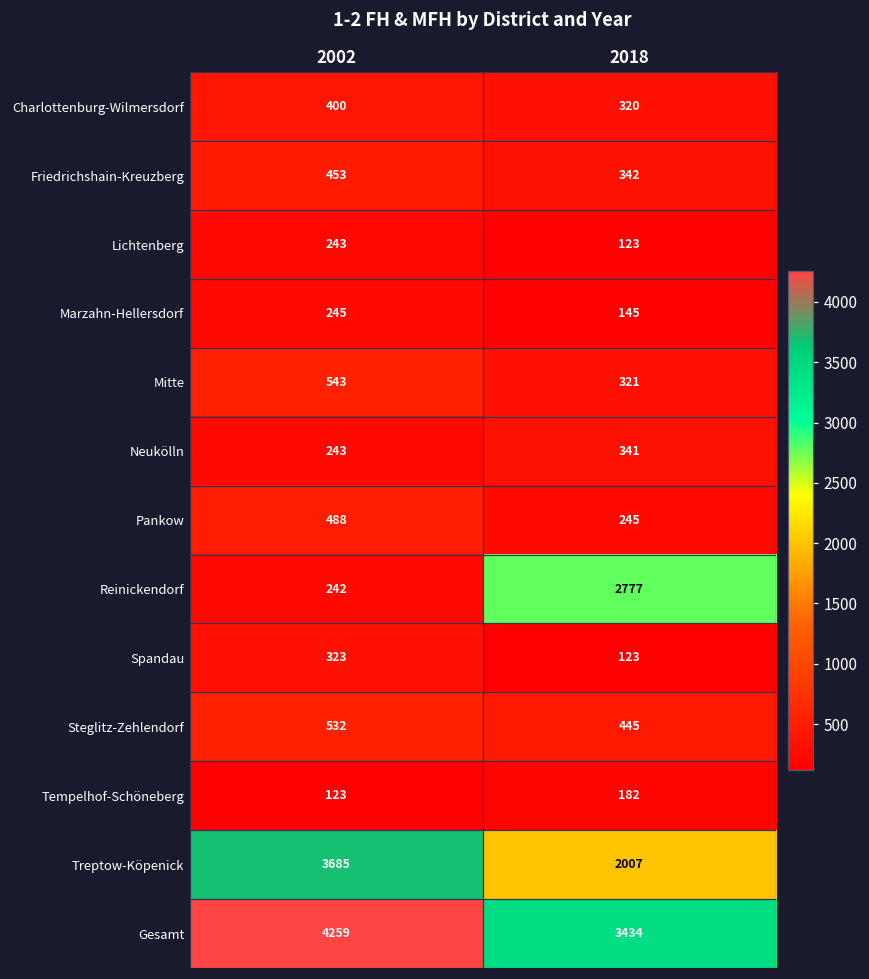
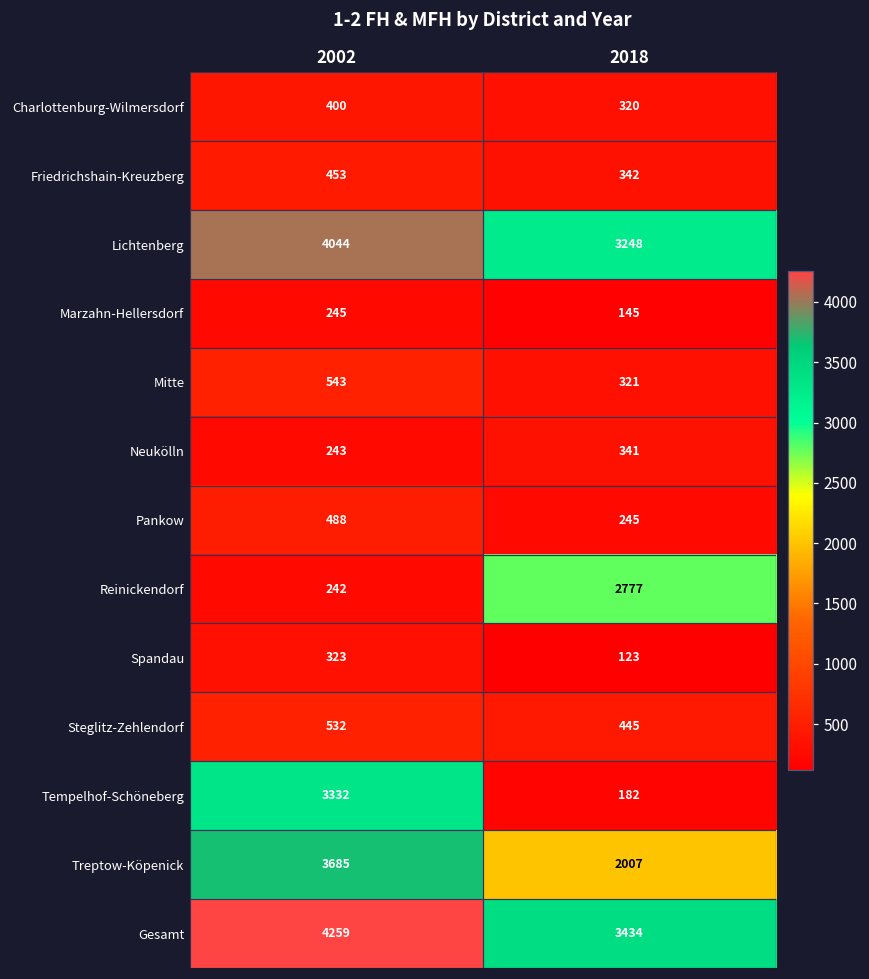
Lichtenberg, 2002: 243 -> 4044
Lichtenberg, 2018: 123 -> 3248
Tempelhof-Schöneberg, 2002: 123 -> 3332
